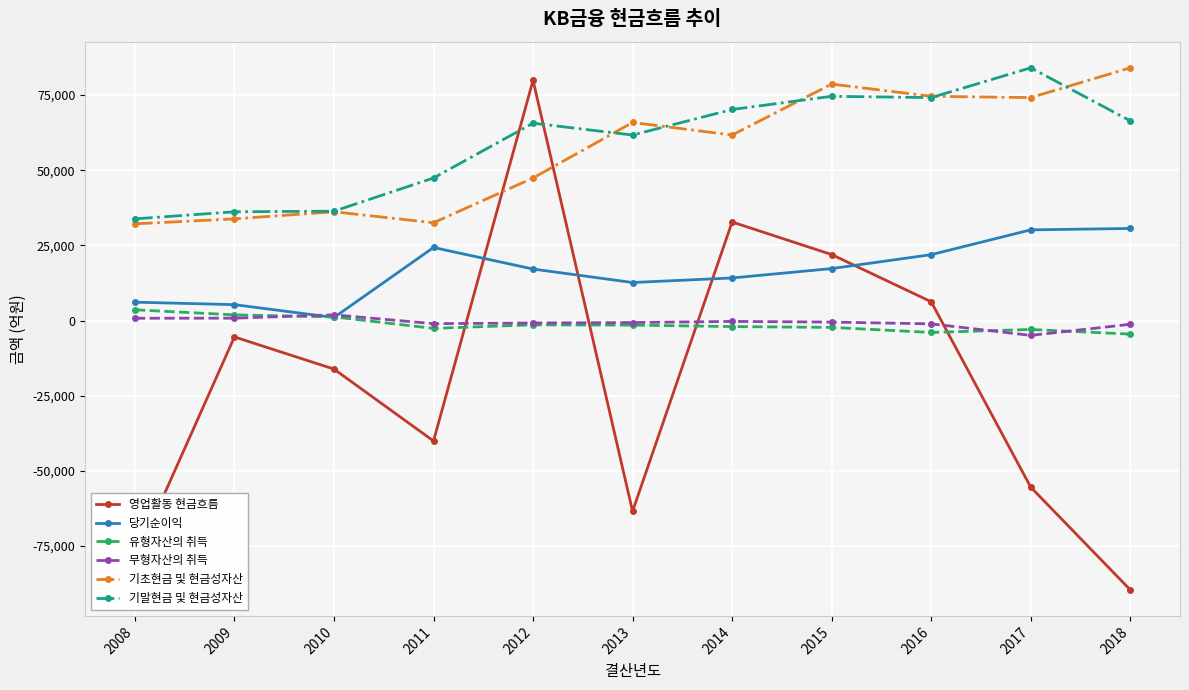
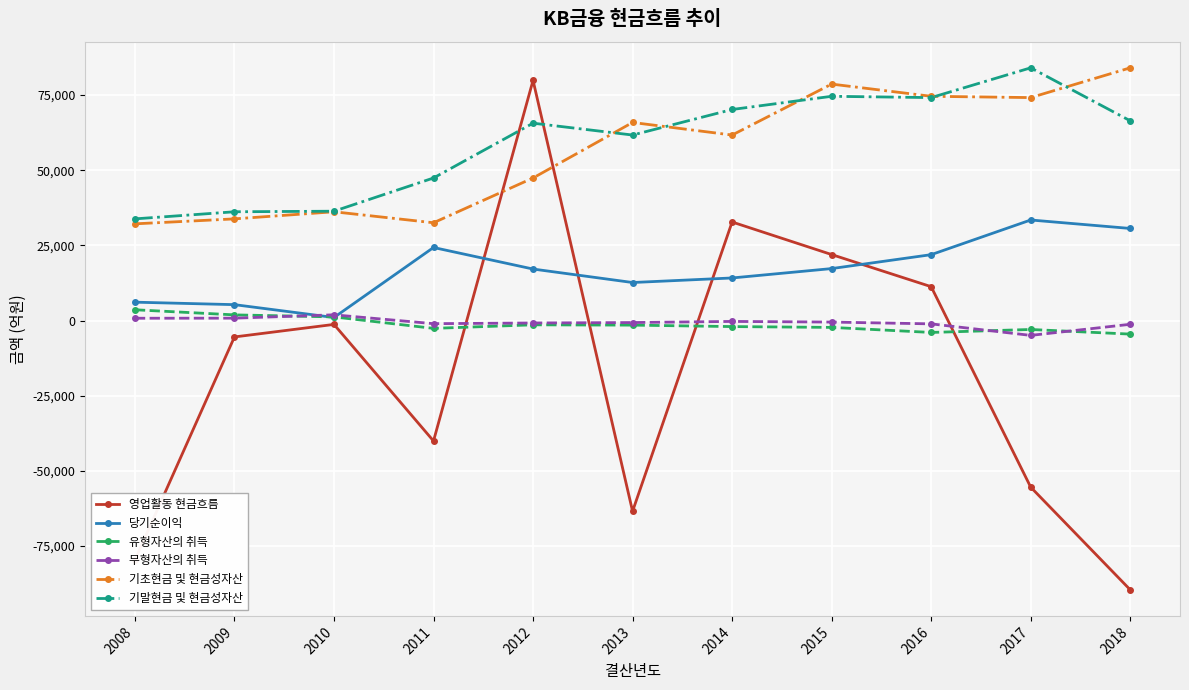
영업활동 현금흐름, 2010: -16,000 -> -1,000
영업활동 현금흐름, 2016: 6,000 -> 11,000
당기순이익, 2017: 30,000 -> 33,000
